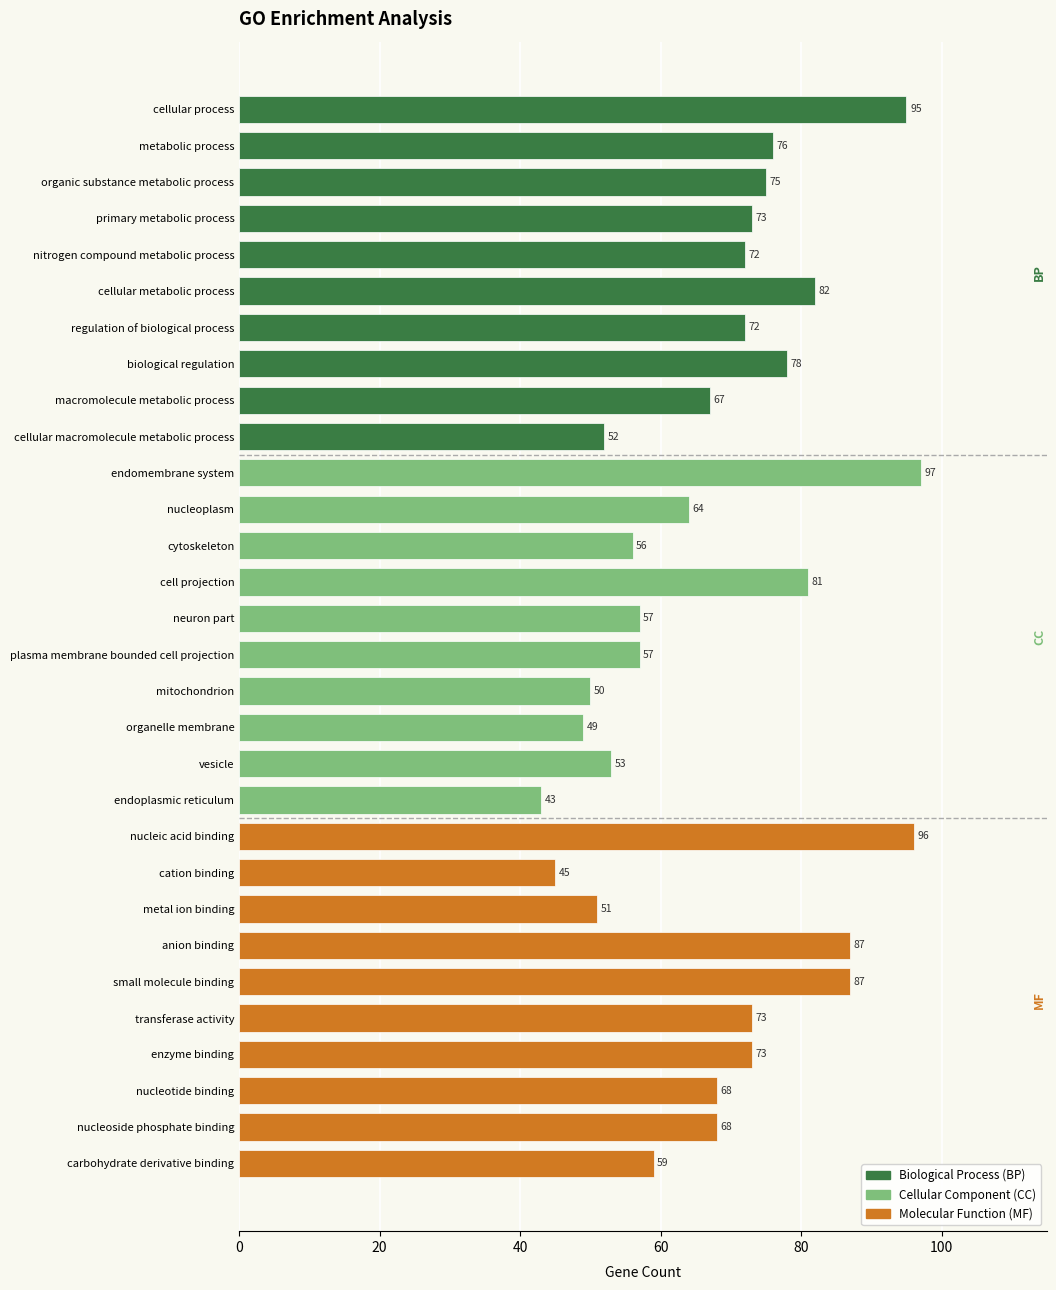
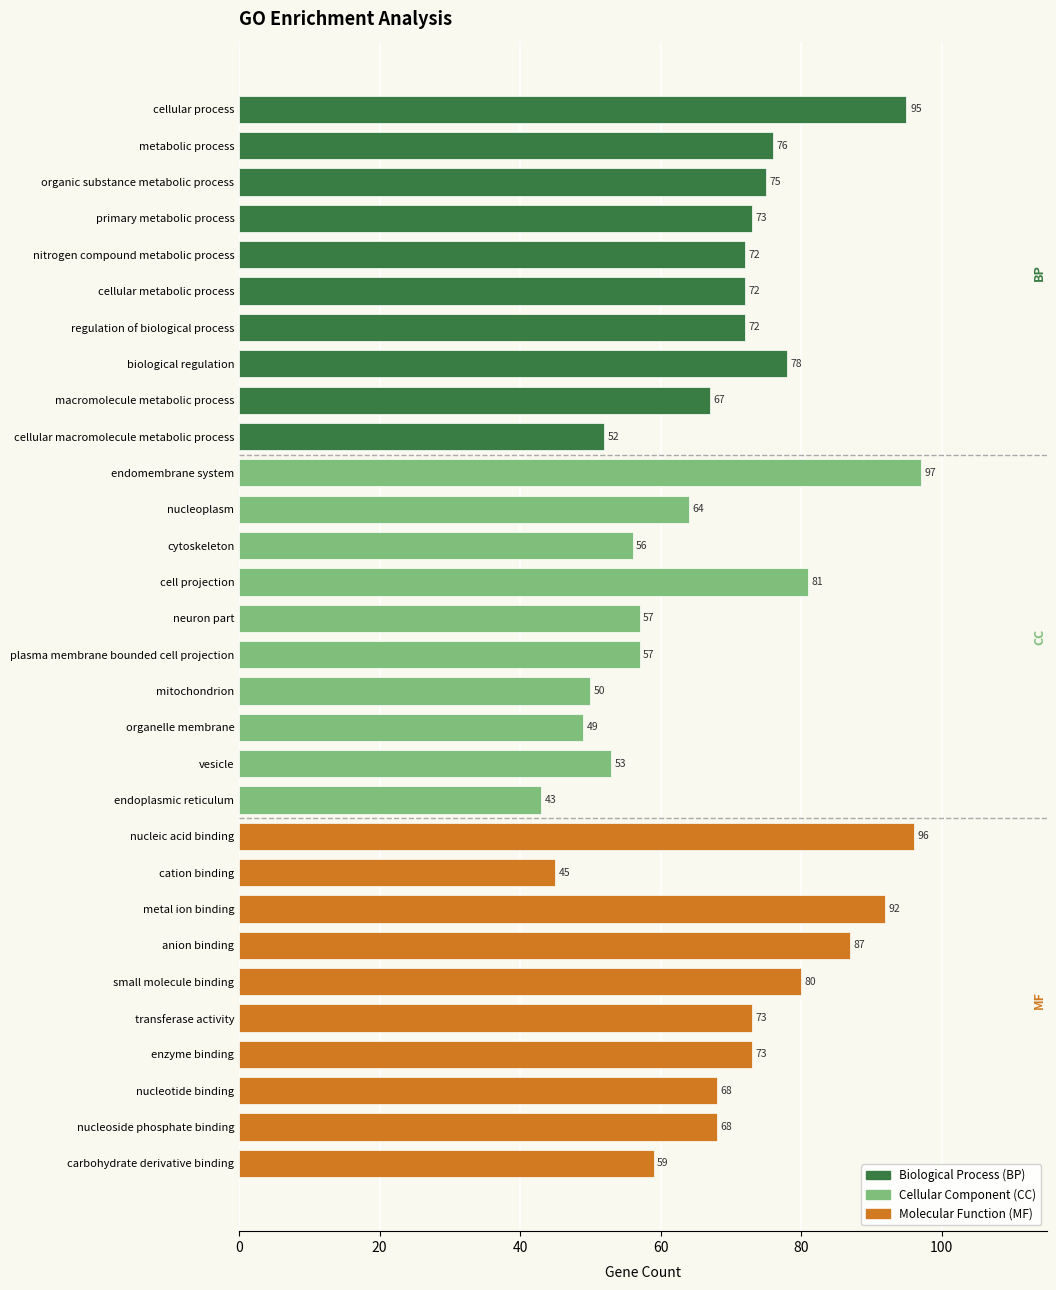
cellular metabolic process: 82 -> 72
metal ion binding: 51 -> 92
small molecule binding: 87 -> 80
